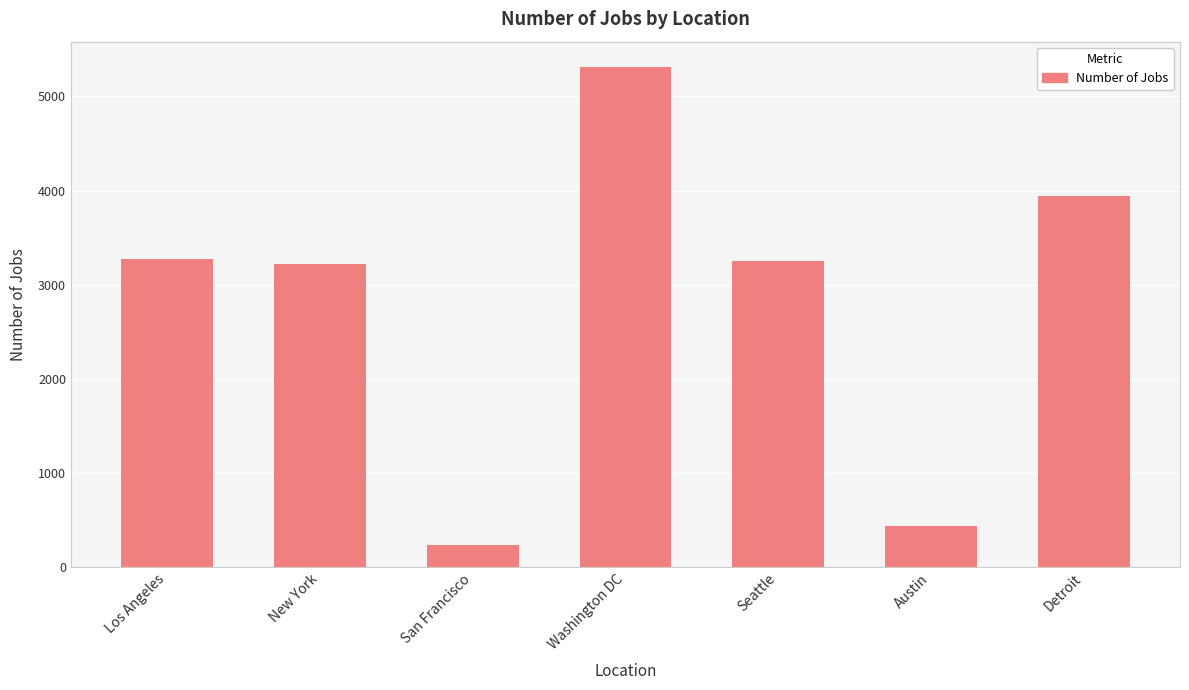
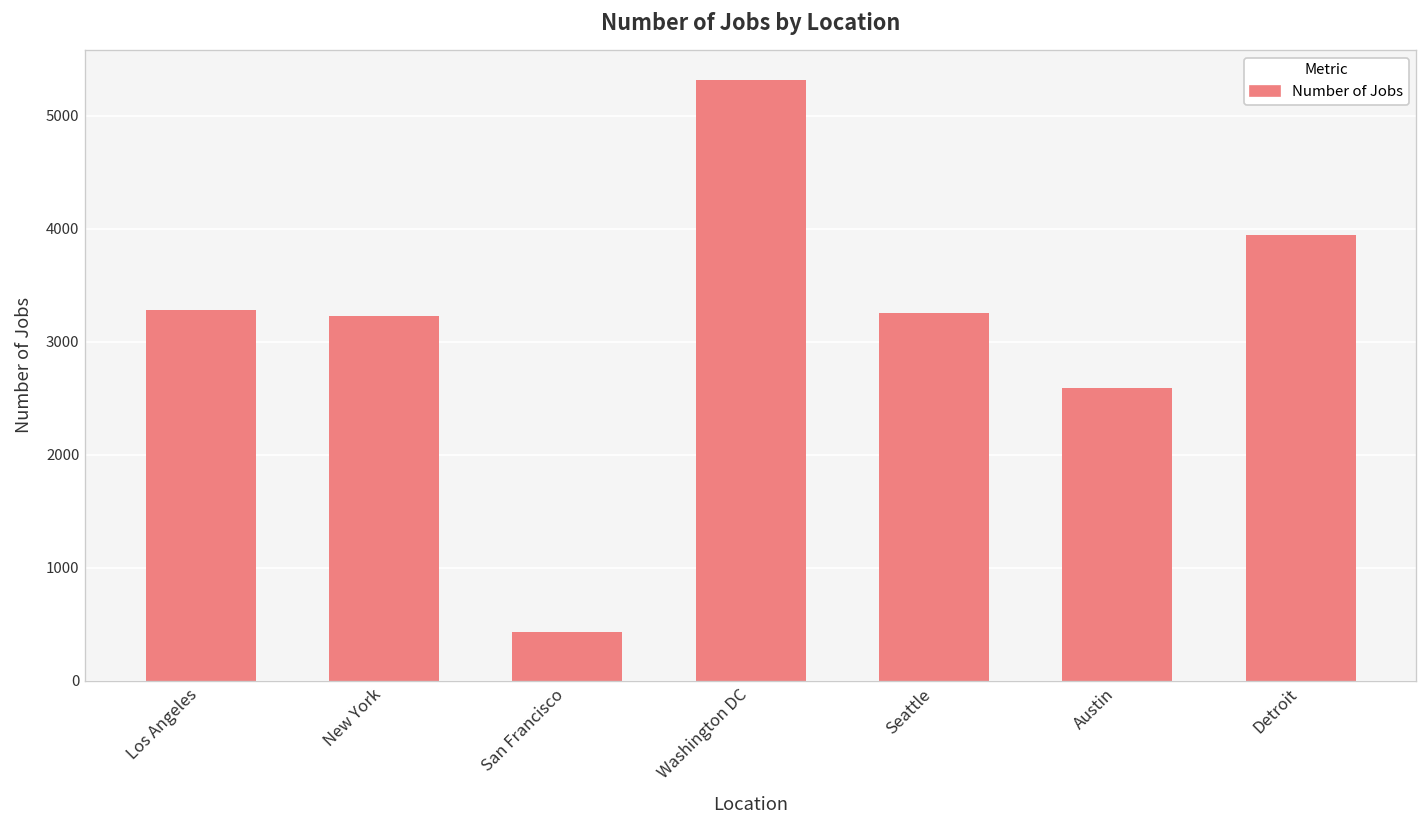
San Francisco: 200 -> 400
Austin: 400 -> 2600
